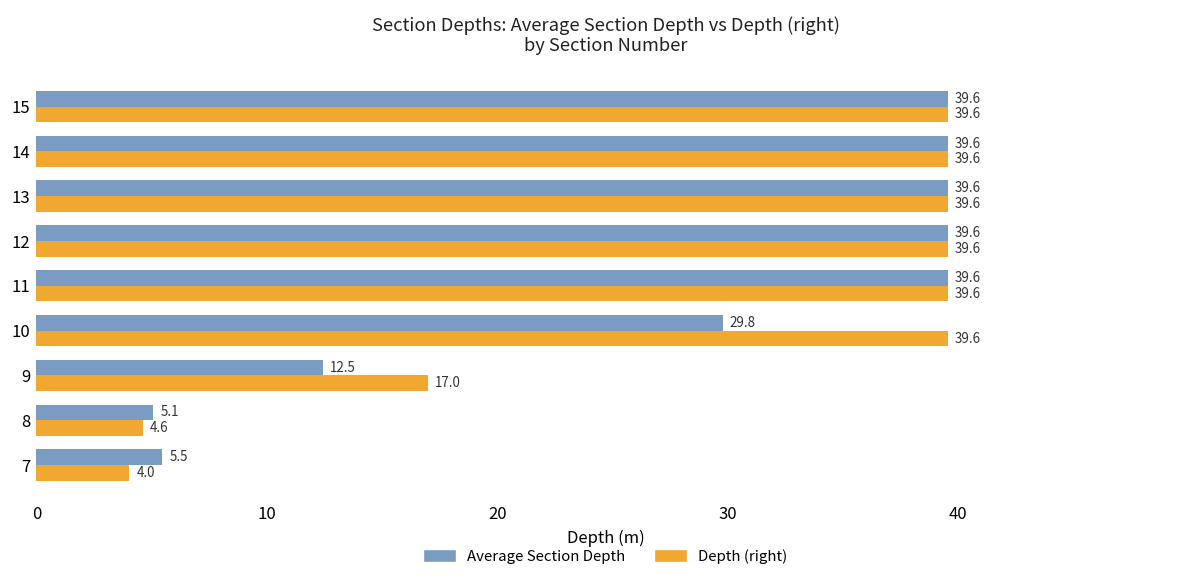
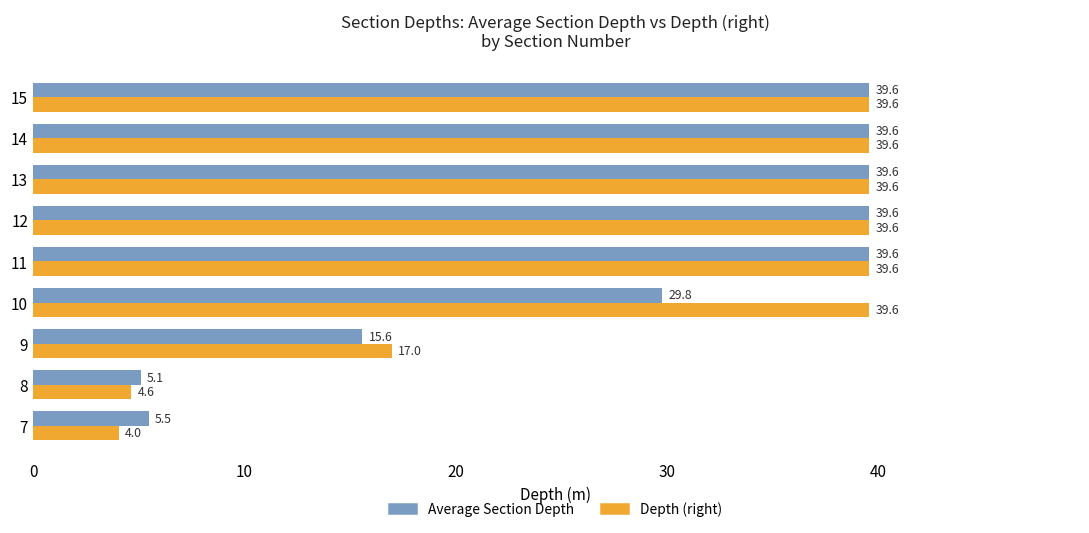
Average Section Depth, 9: 12.5 -> 15.6
